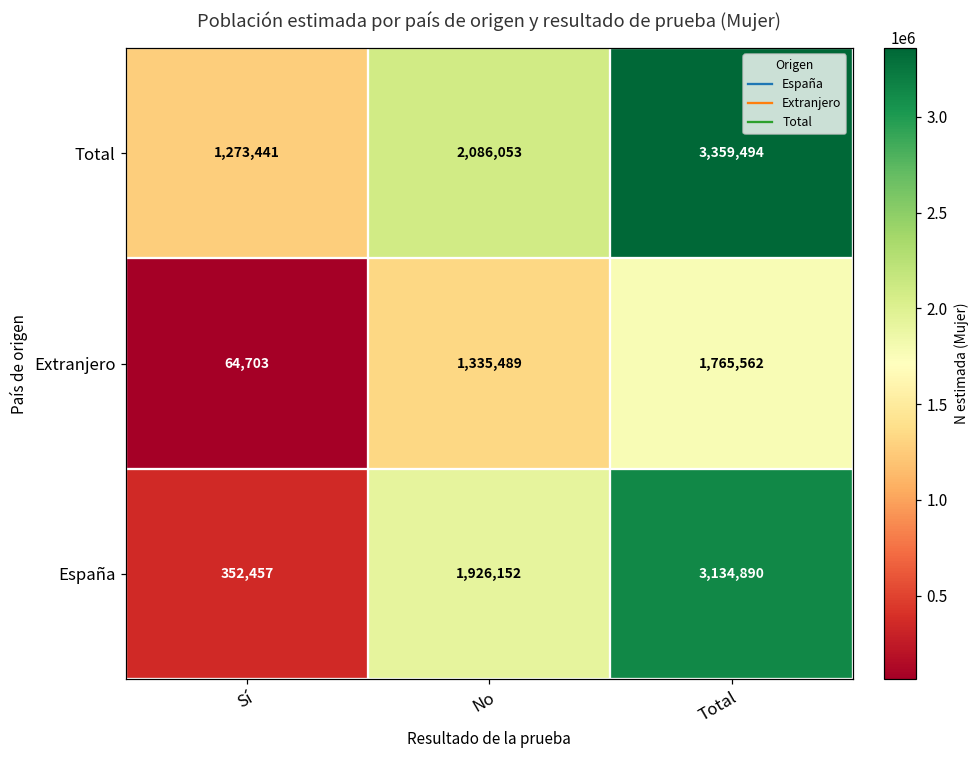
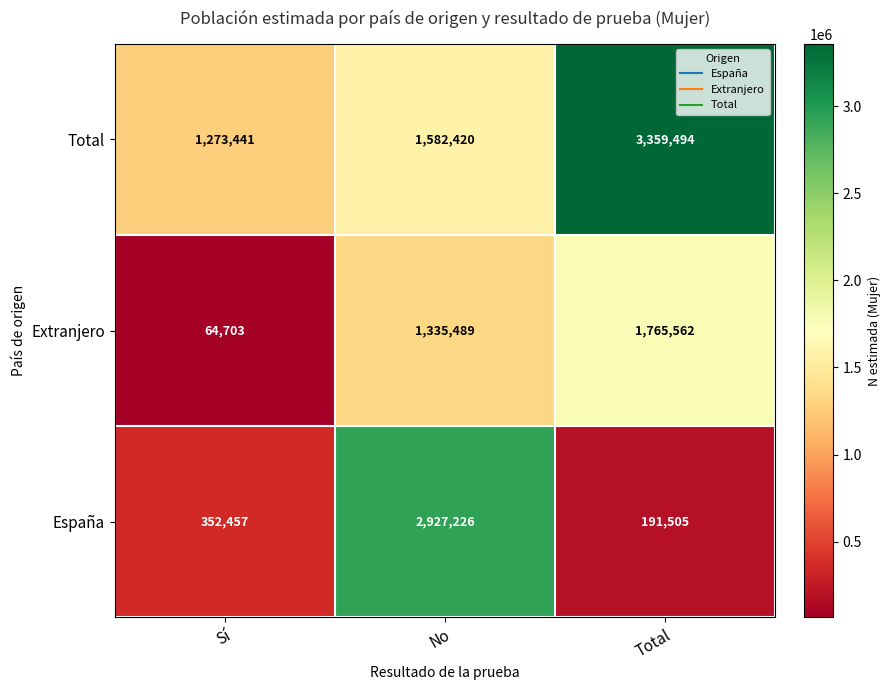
Total, No: 2,086,053 -> 1,582,420
España, No: 1,926,152 -> 2,927,226
España, Total: 3,134,890 -> 191,505
